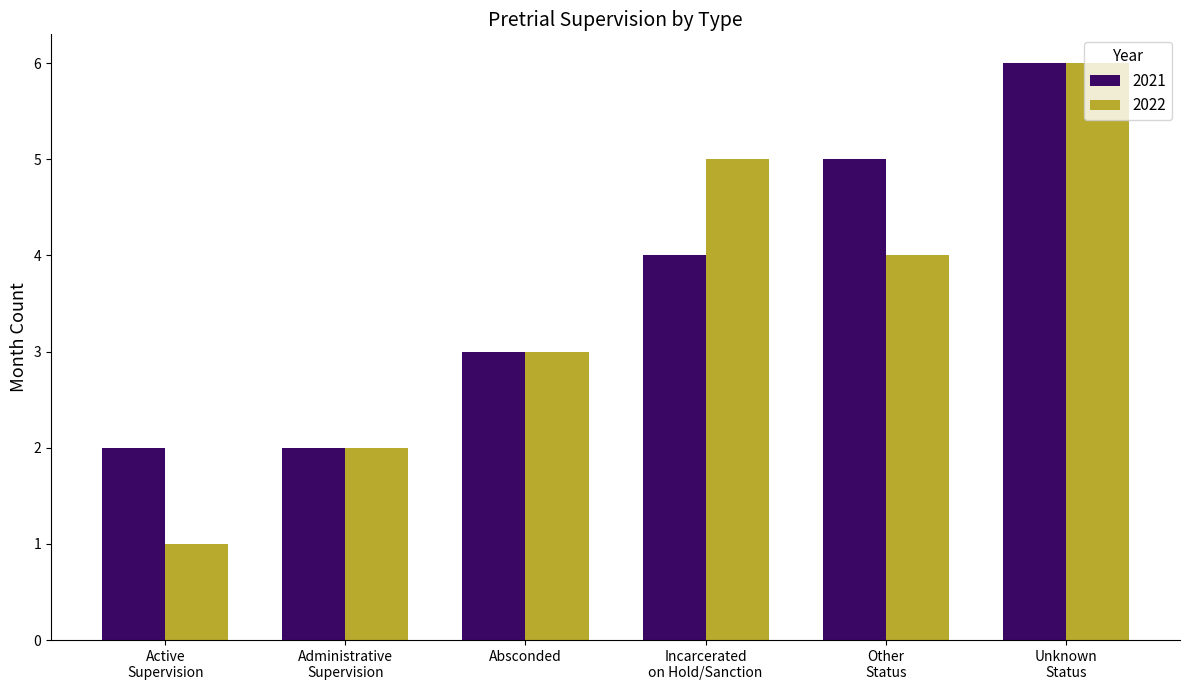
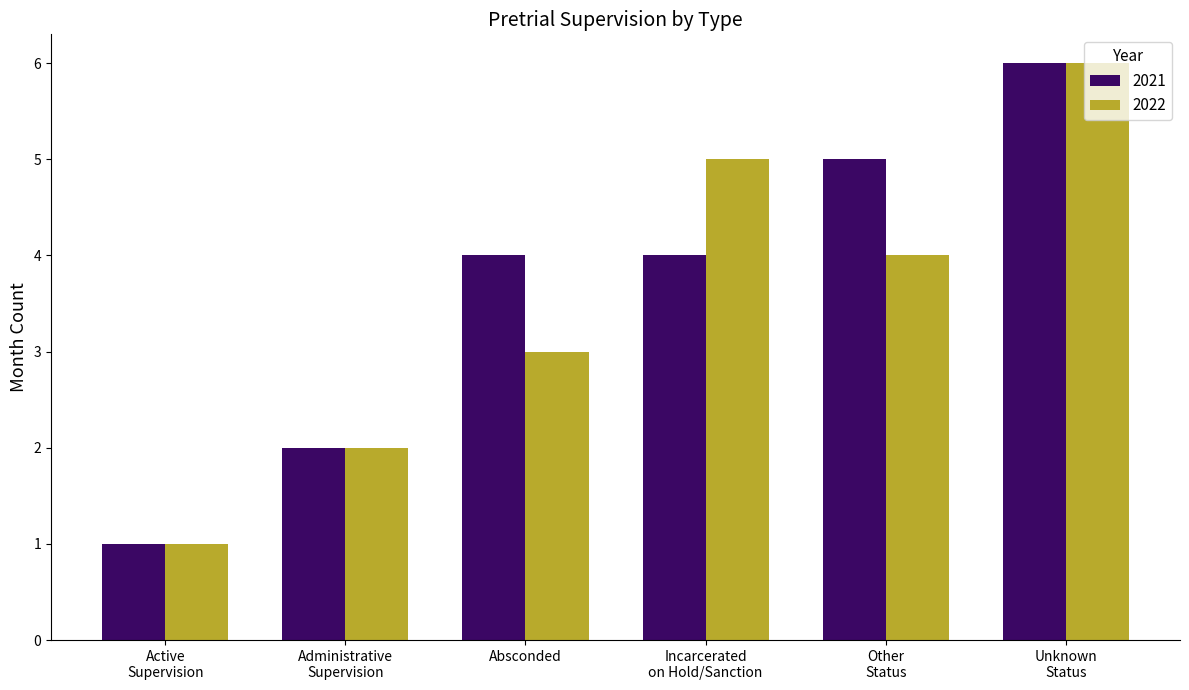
2021, Active Supervision: 2 -> 1
2021, Absconded: 3 -> 4
